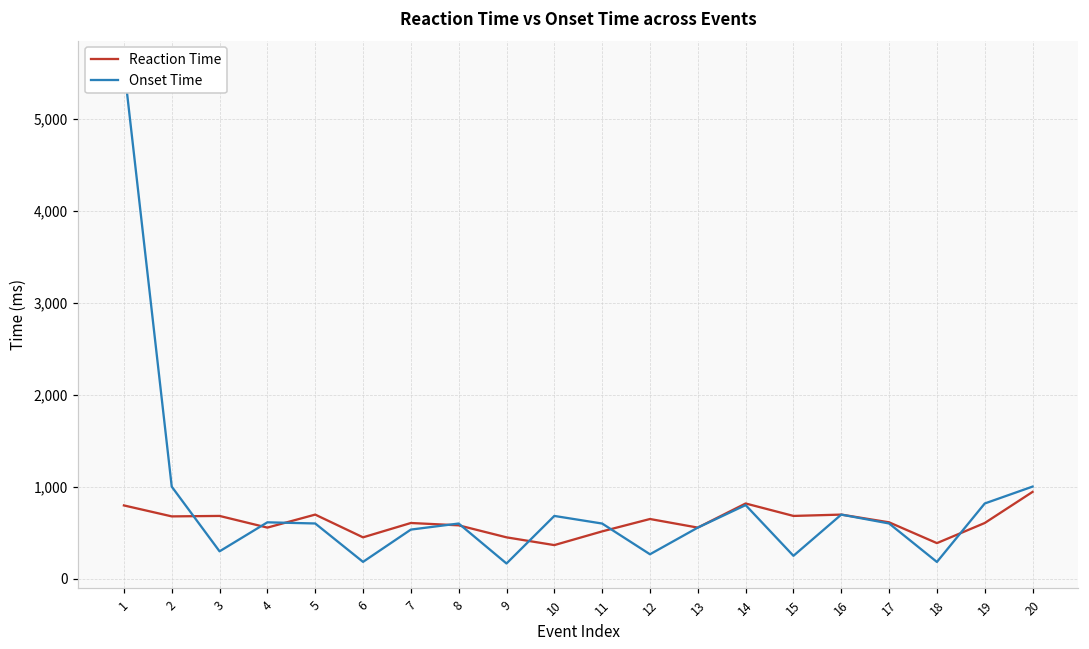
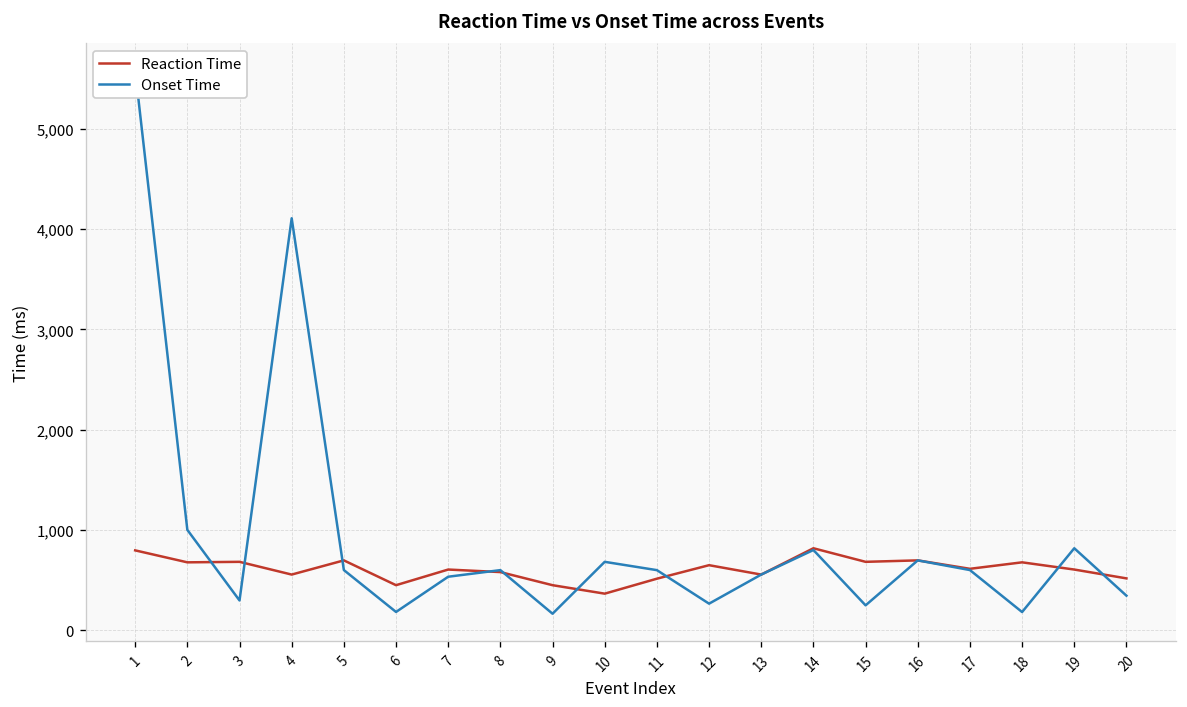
Onset Time, 4: 600 -> 4,100
Reaction Time, 18: 400 -> 700
Reaction Time, 20: 900 -> 500
Onset Time, 20: 1,000 -> 300
